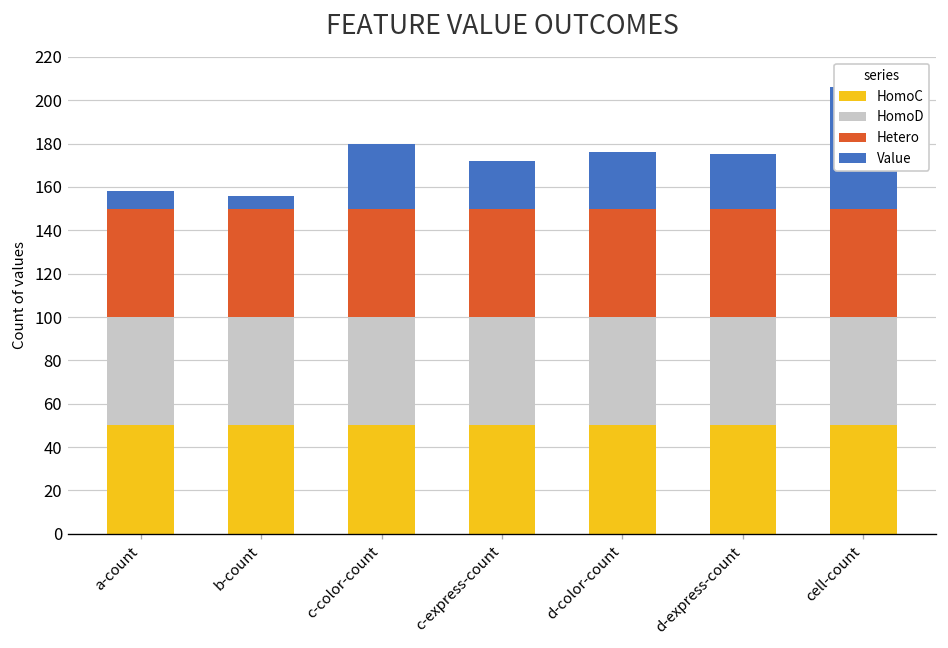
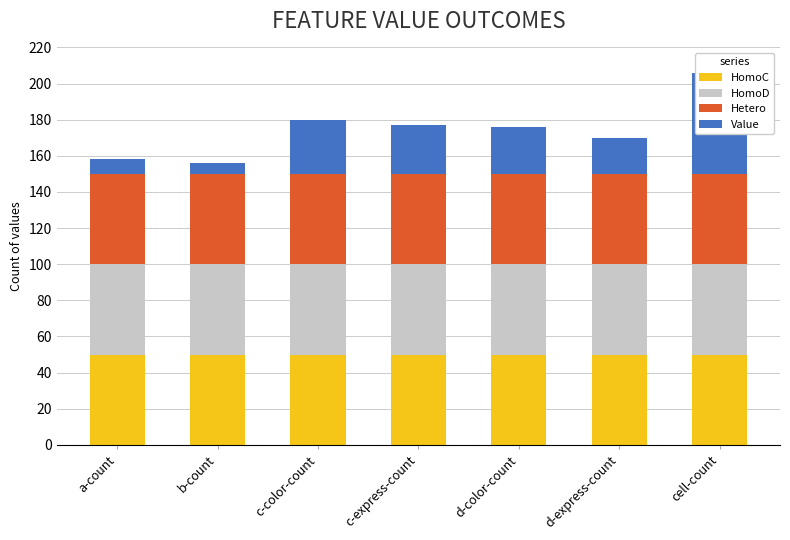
Value, c-express-count: 22 -> 27
Value, d-express-count: 25 -> 20
